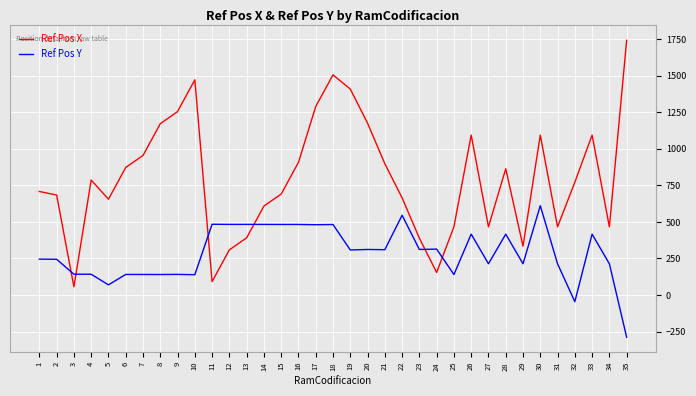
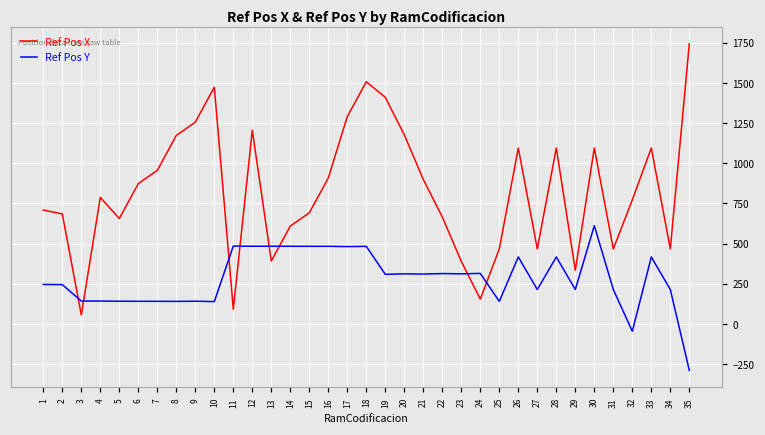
Ref Pos Y, 5: 70 -> 140
Ref Pos X, 12: 310 -> 1200
Ref Pos Y, 22: 550 -> 310
Ref Pos X, 28: 860 -> 1090
